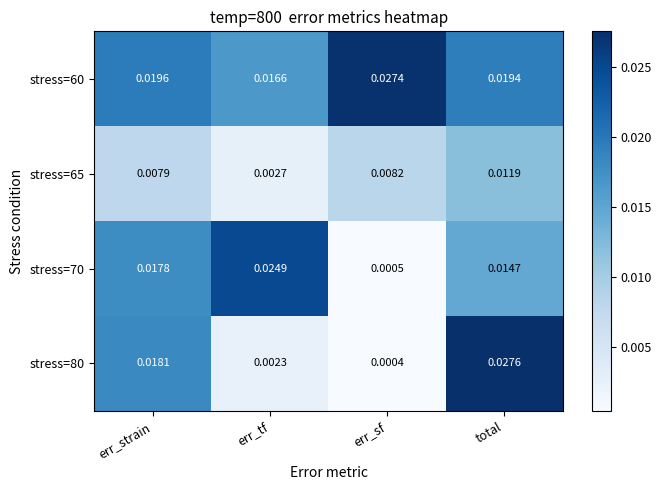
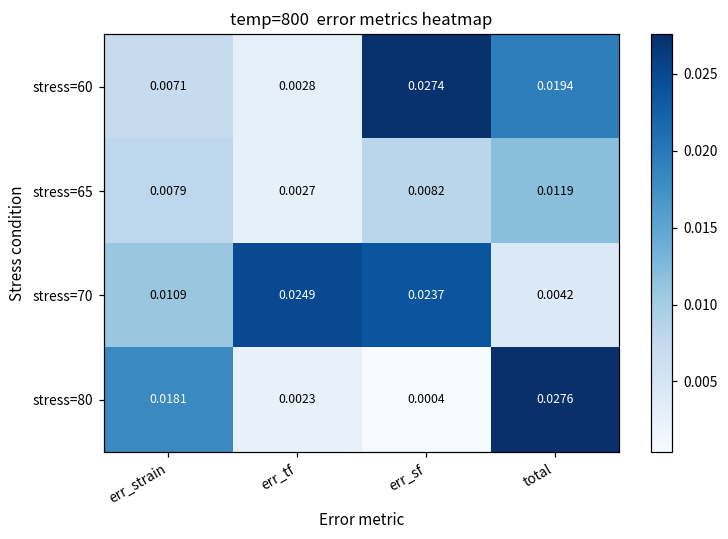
stress=60, err_strain: 0.0196 -> 0.0071
stress=60, err_tf: 0.0166 -> 0.0028
stress=70, err_strain: 0.0178 -> 0.0109
stress=70, err_sf: 0.0005 -> 0.0237
stress=70, total: 0.0147 -> 0.0042
